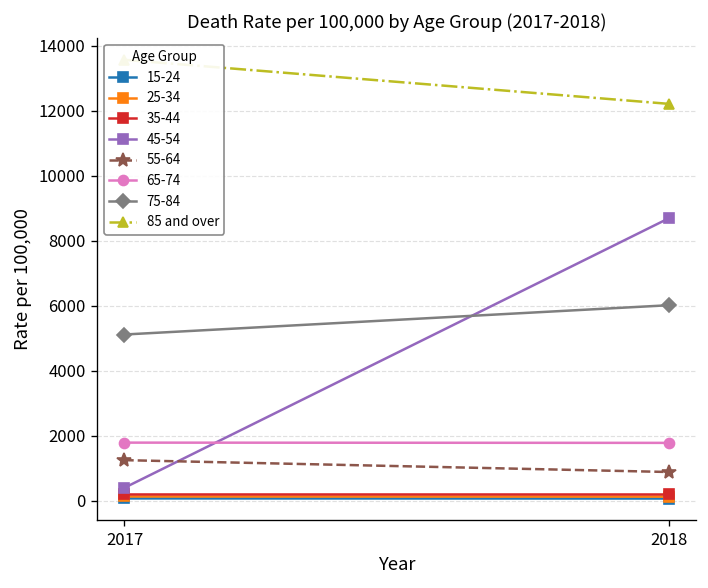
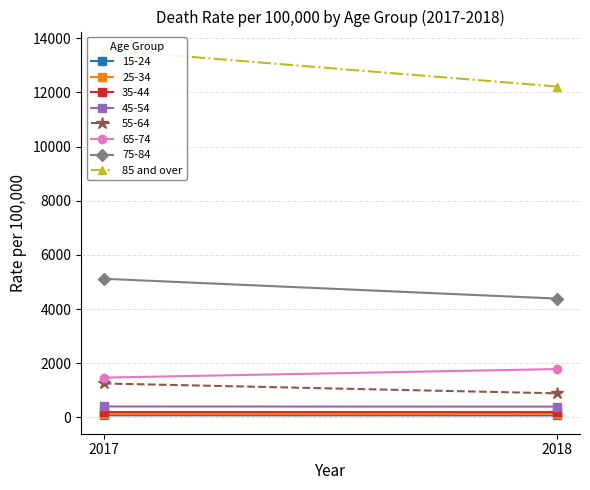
65-74, 2017: 1800 -> 1500
45-54, 2018: 8700 -> 400
75-84, 2018: 6000 -> 4400
